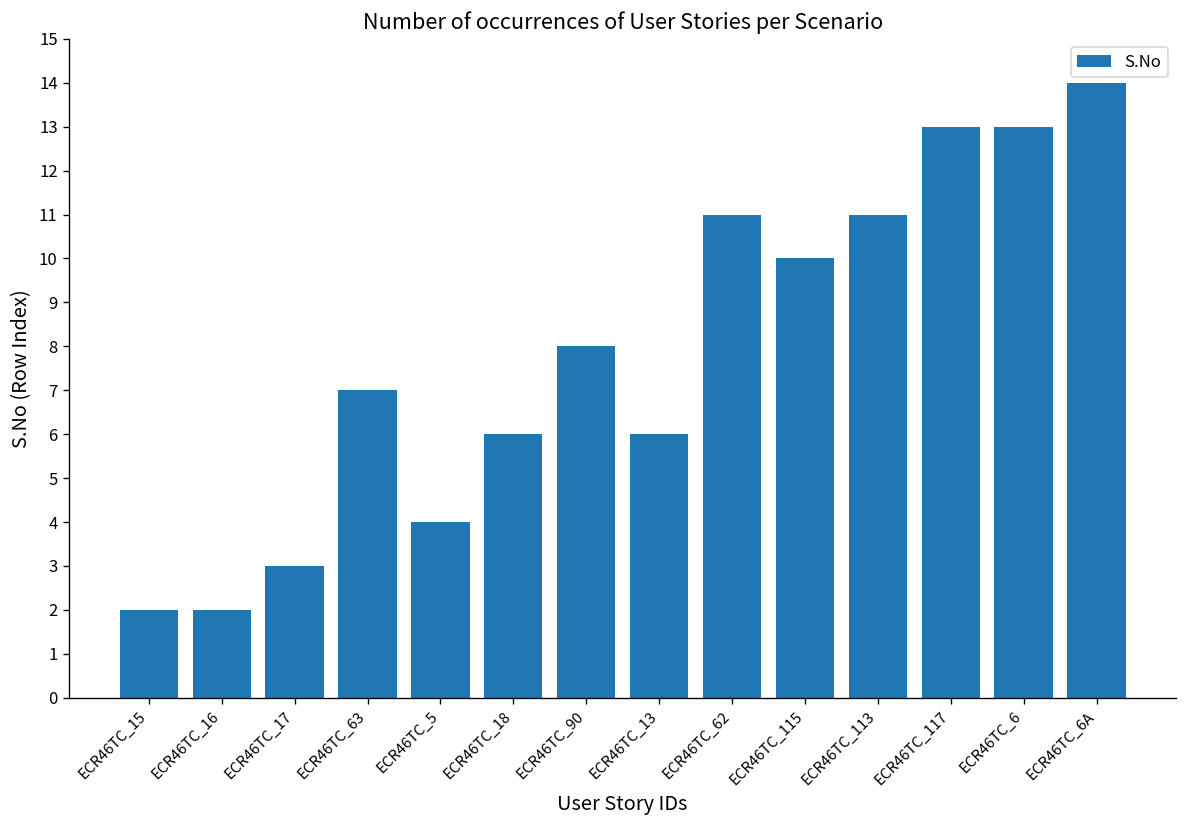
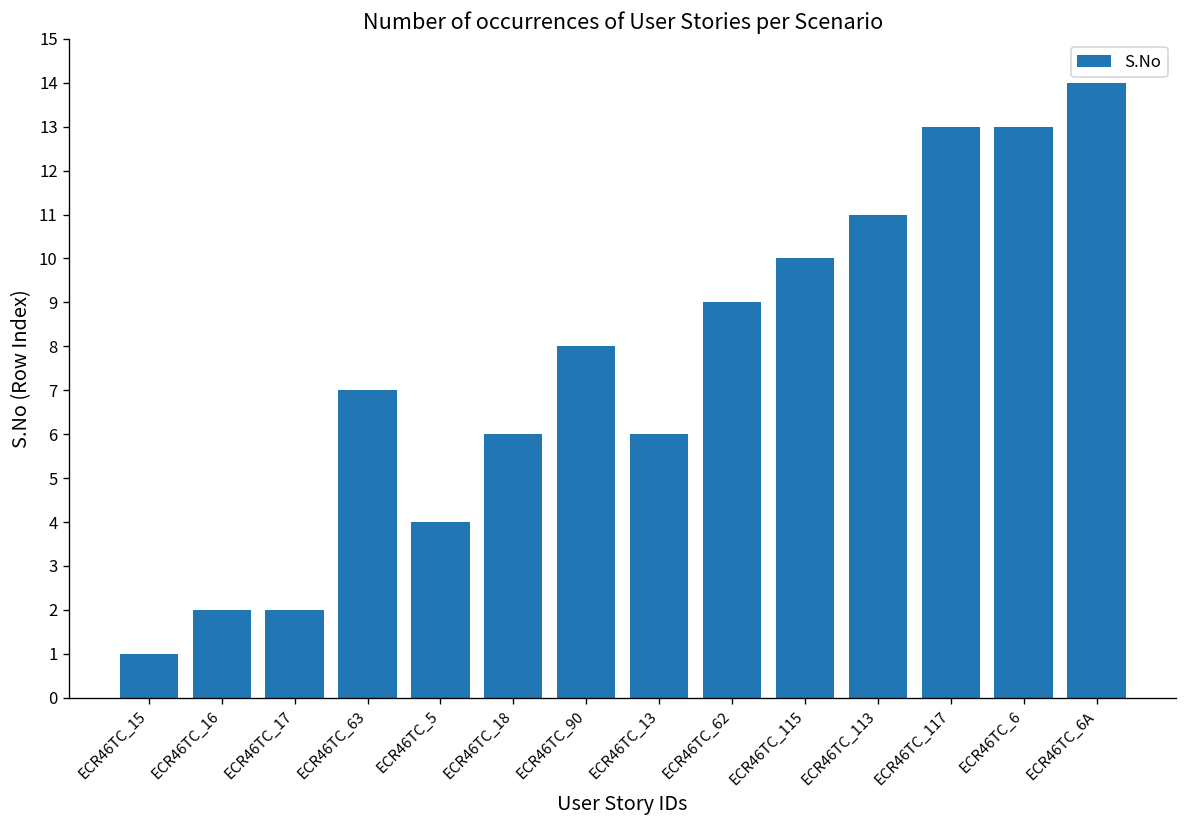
ECR46TC_15: 2 -> 1
ECR46TC_17: 3 -> 2
ECR46TC_62: 11 -> 9
